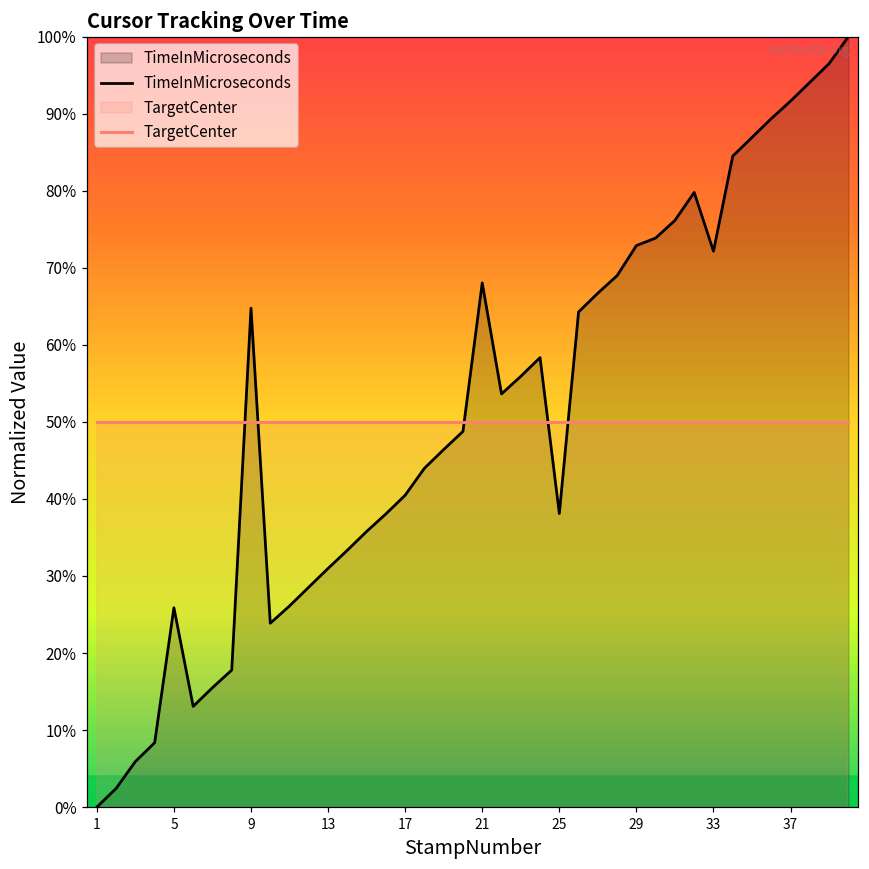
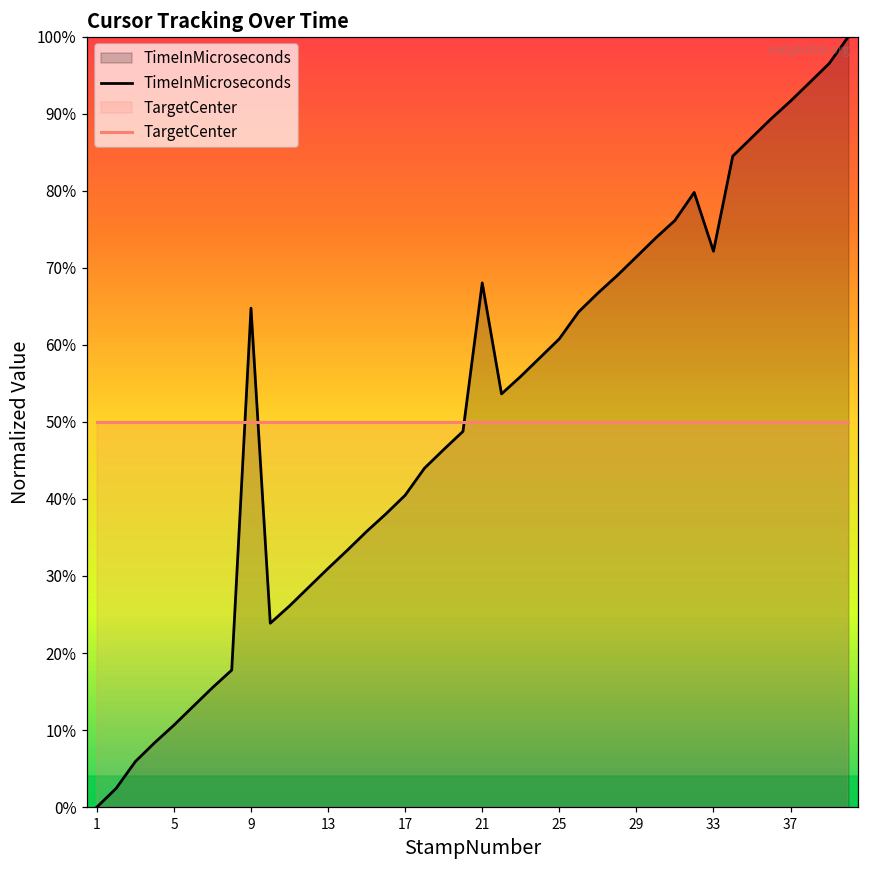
TimeInMicroseconds, 5: 26% -> 11%
TimeInMicroseconds, 25: 38% -> 61%
TimeInMicroseconds, 29: 73% -> 71%
